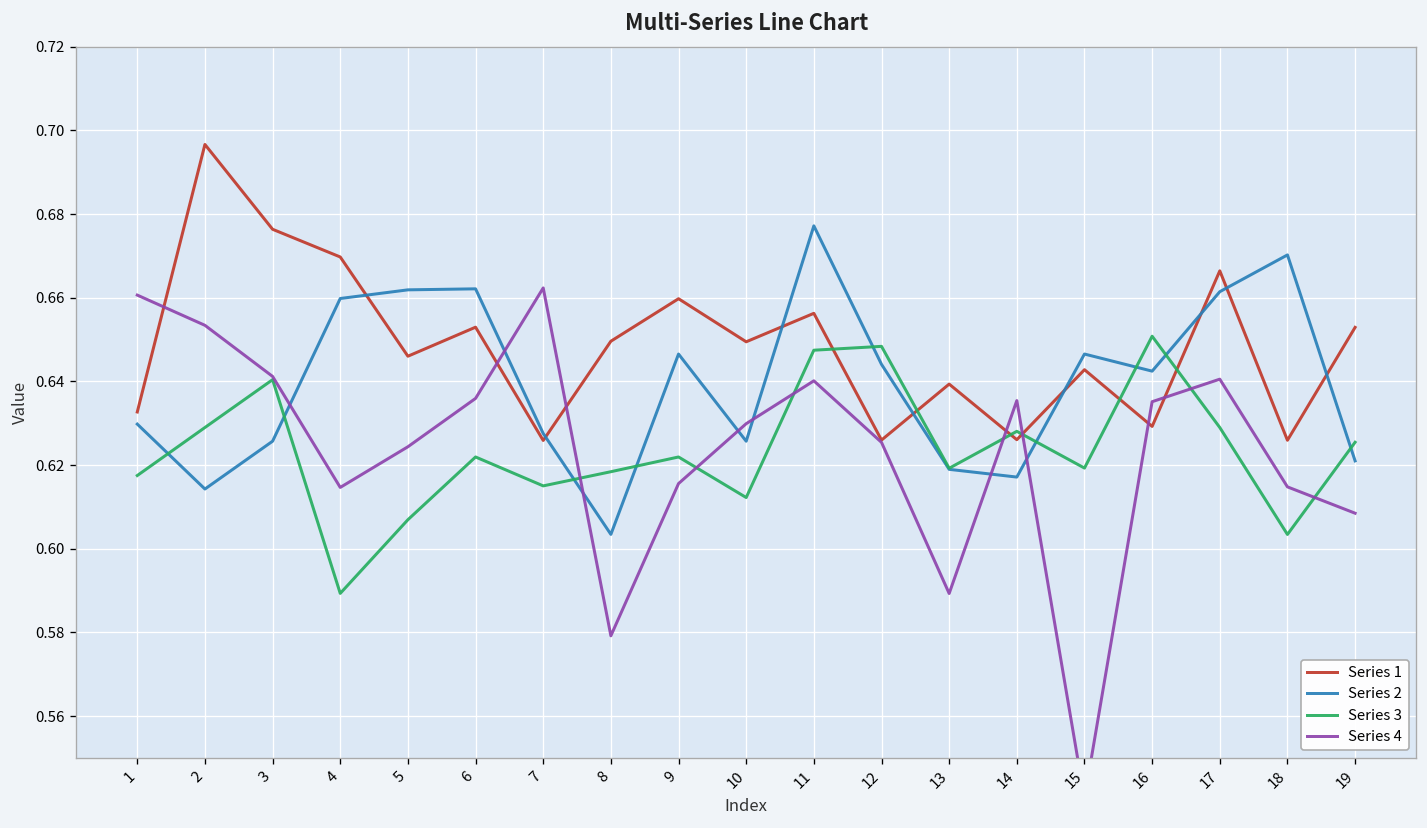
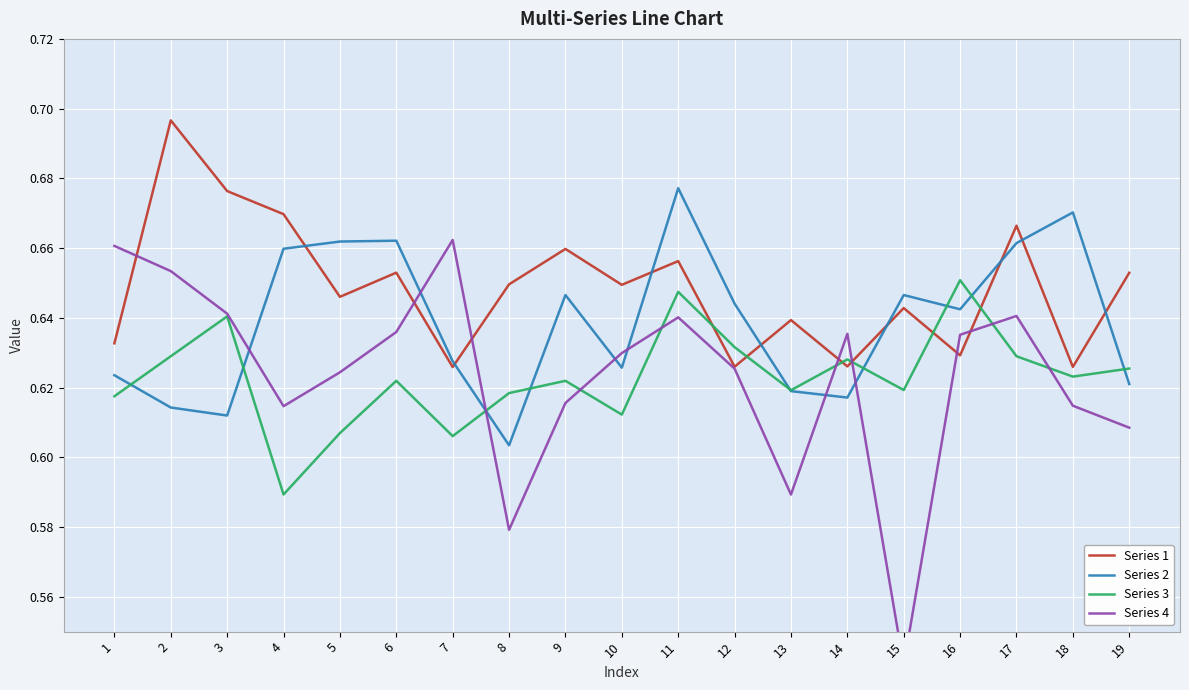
Series 2, 1: 0.630 -> 0.624
Series 2, 3: 0.626 -> 0.612
Series 3, 7: 0.615 -> 0.606
Series 3, 12: 0.648 -> 0.632
Series 3, 18: 0.603 -> 0.623
